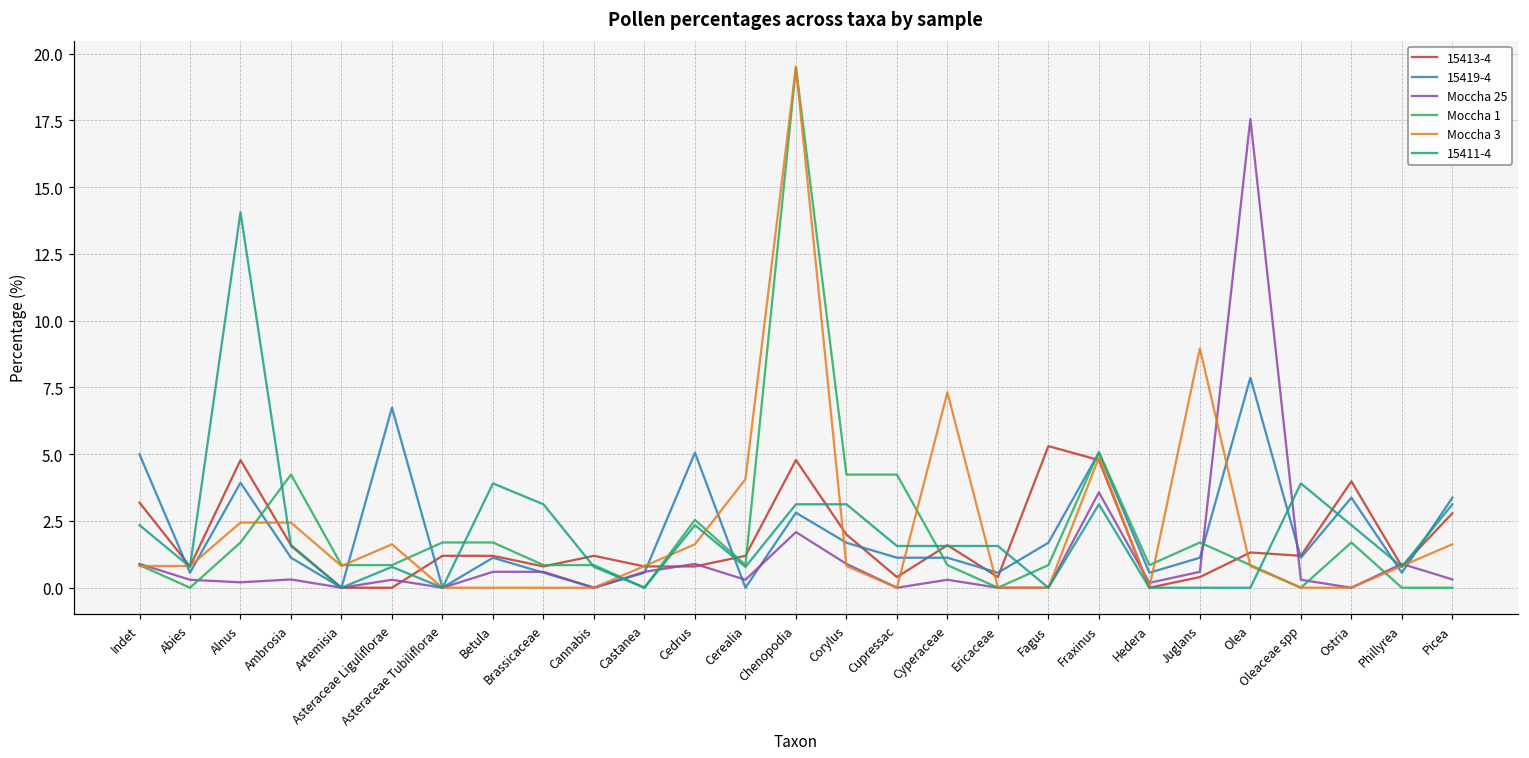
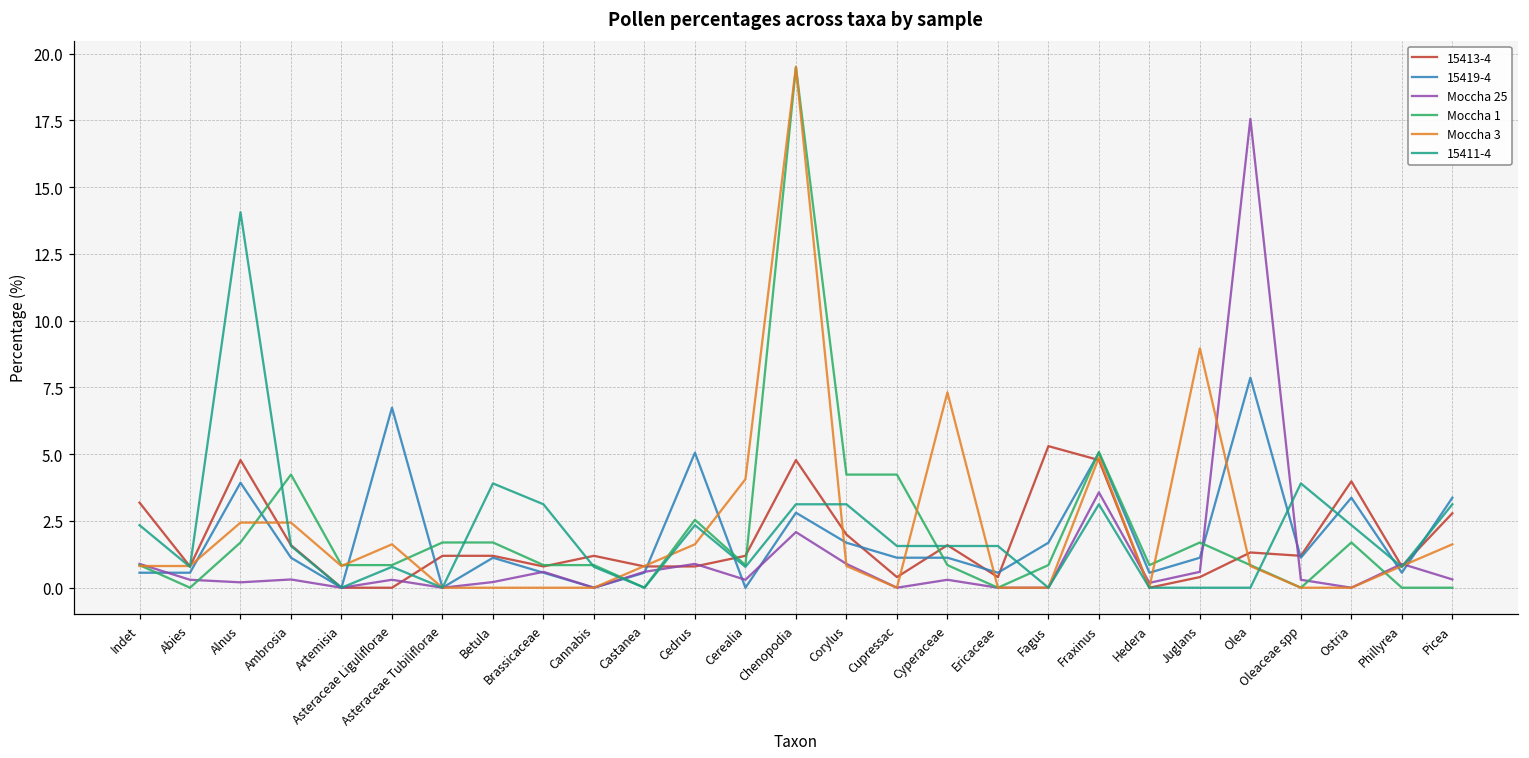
15419-4, Indet: 5.0 -> 0.6
Moccha 25, Betula: 0.6 -> 0.2
